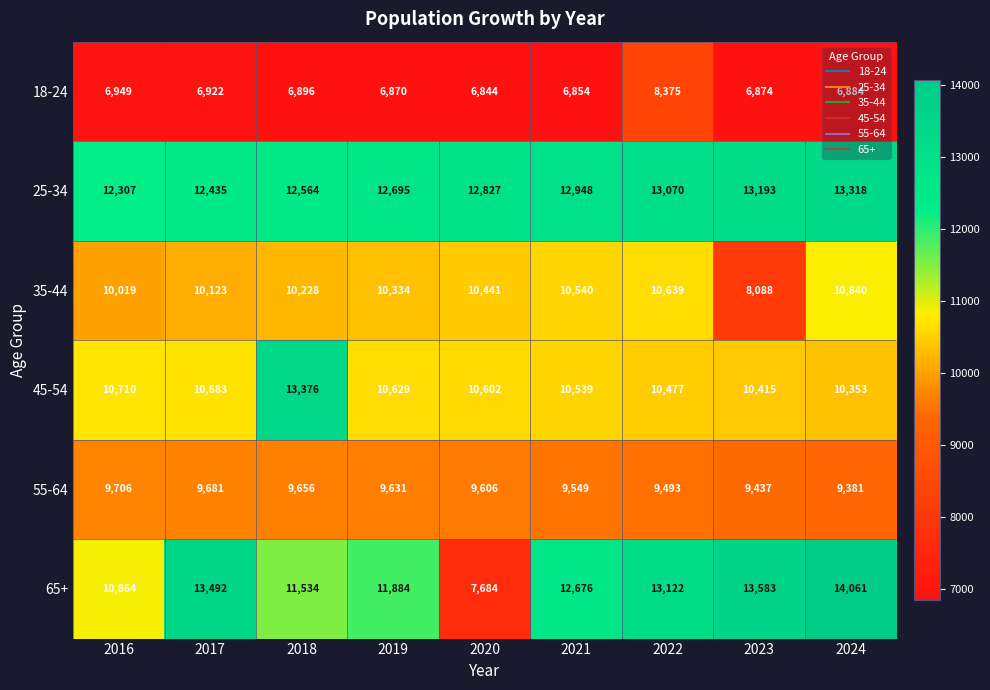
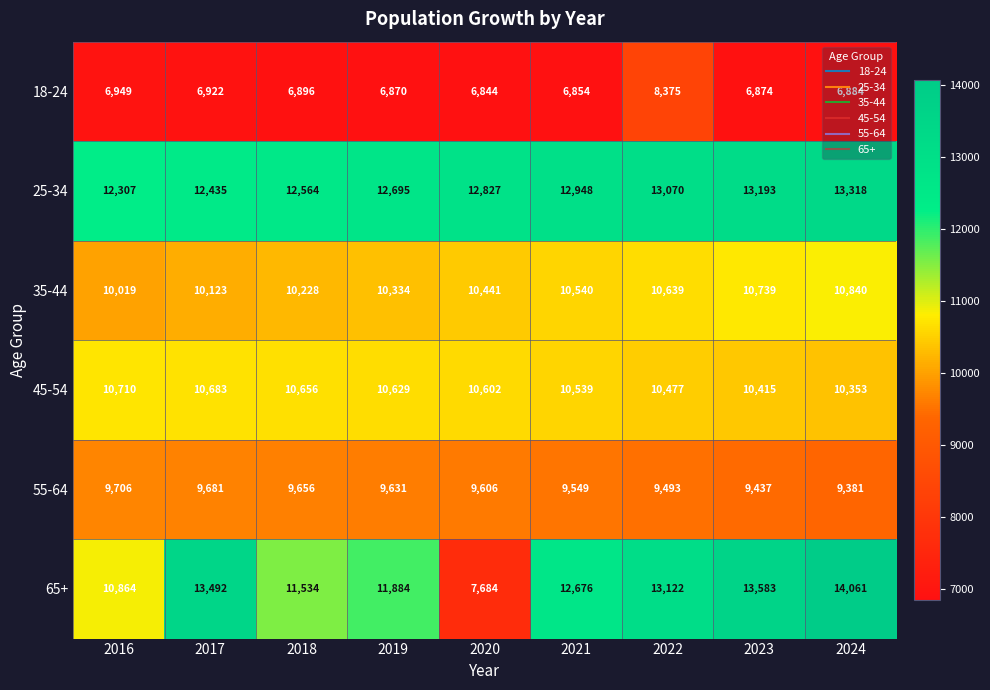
35-44, 2023: 8,088 -> 10,739
45-54, 2018: 13,376 -> 10,656
